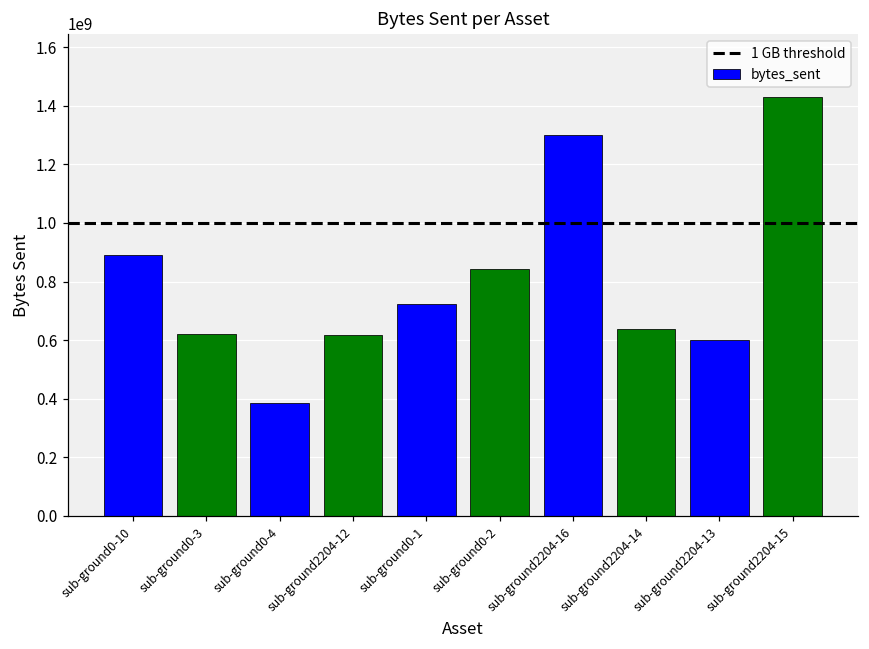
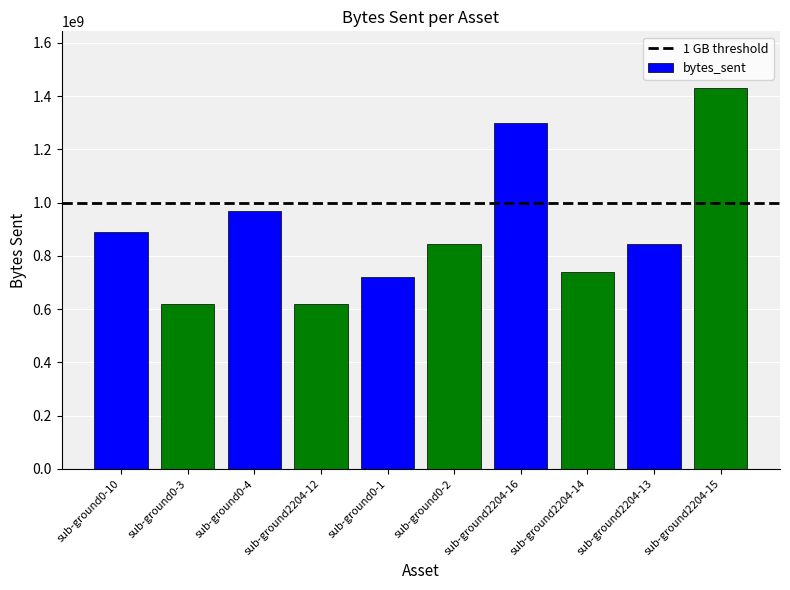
sub-ground0-4: 380000000 -> 970000000
sub-ground2204-14: 640000000 -> 740000000
sub-ground2204-13: 600000000 -> 840000000
